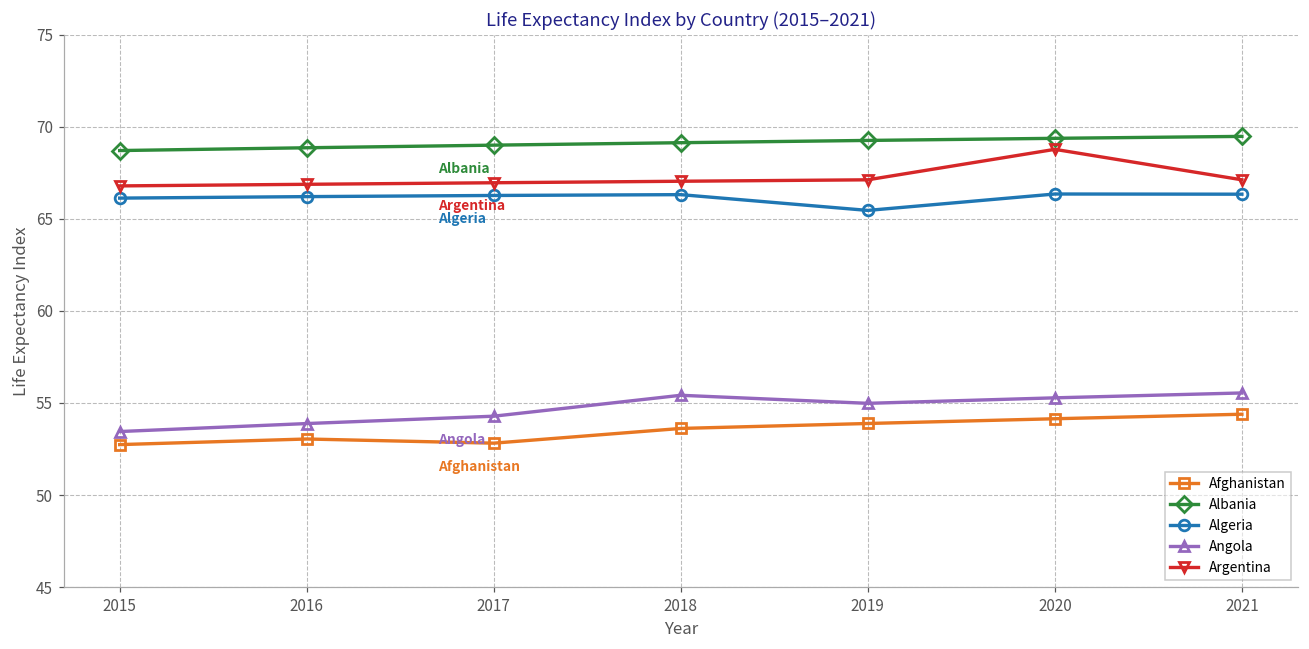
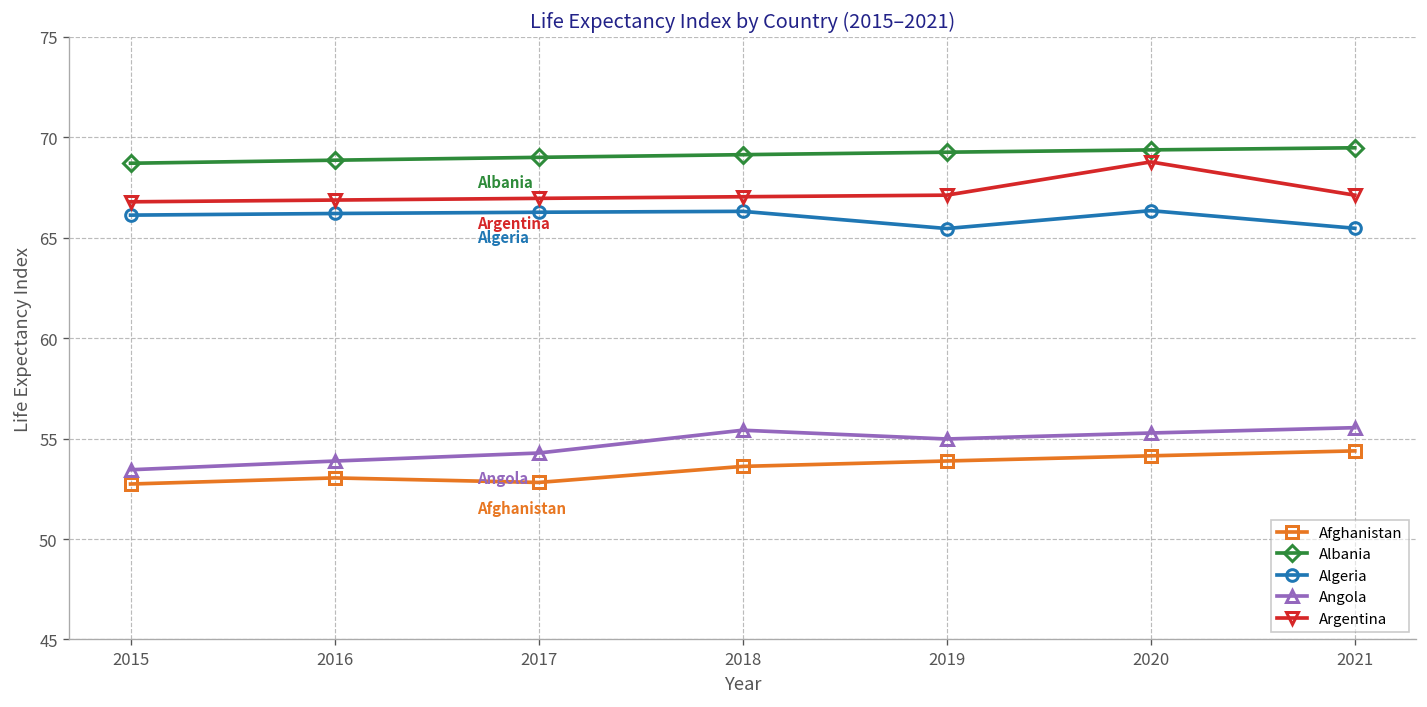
Algeria, 2021: 66.3 -> 65.5
